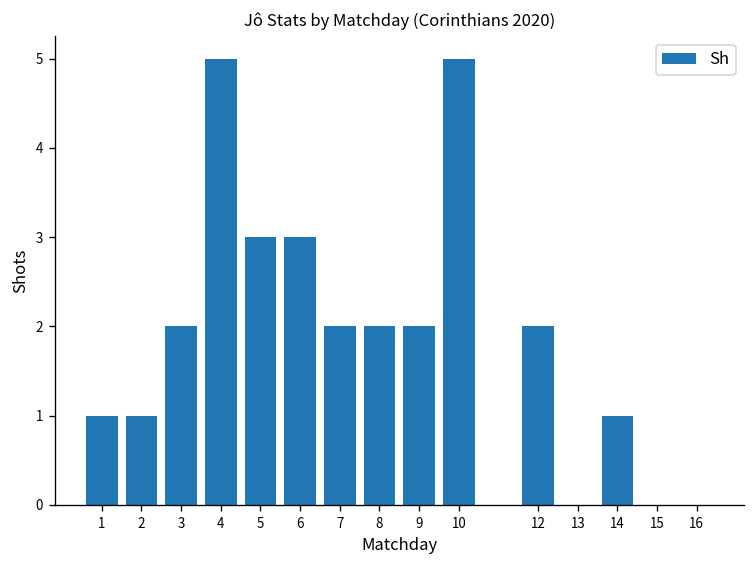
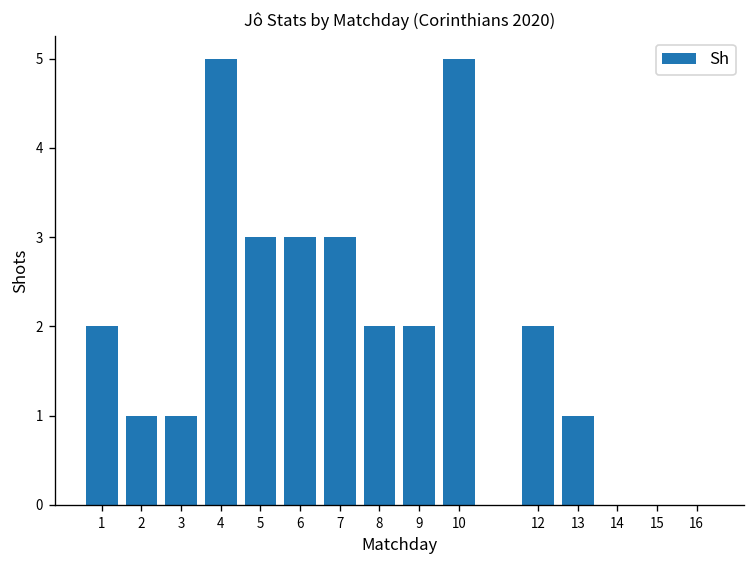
1: 1 -> 2
3: 2 -> 1
7: 2 -> 3
13: 0 -> 1
14: 1 -> 0
